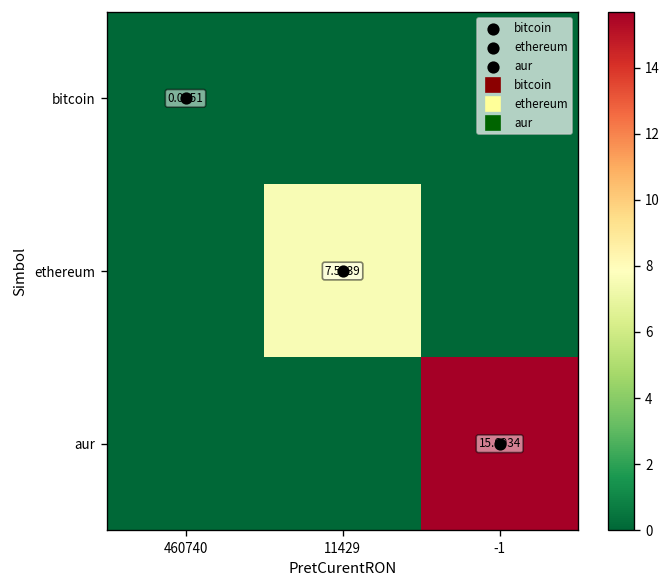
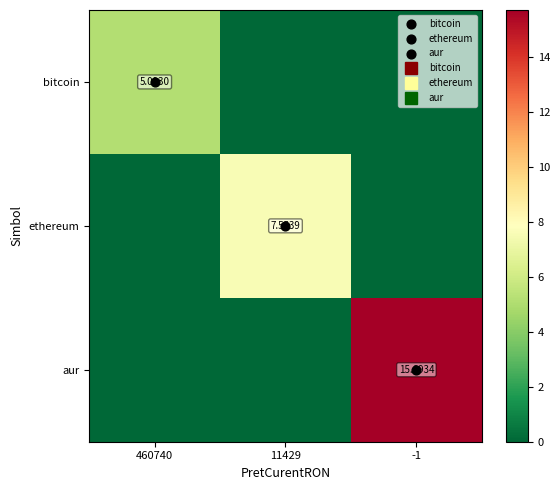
bitcoin, 460740: 0.0051 -> 5.0930
